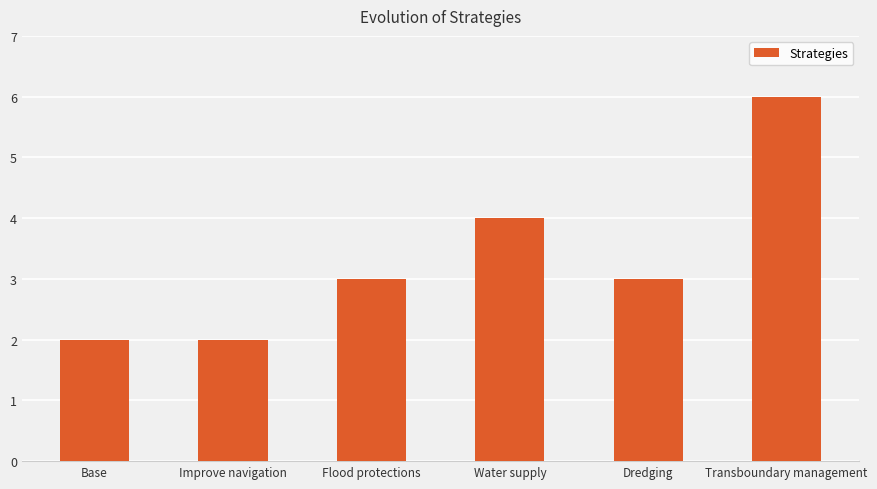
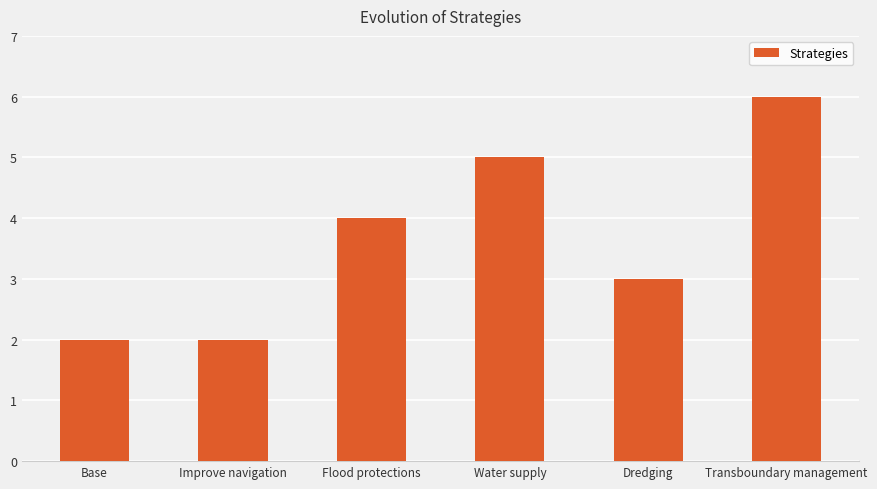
Flood protections: 3 -> 4
Water supply: 4 -> 5
